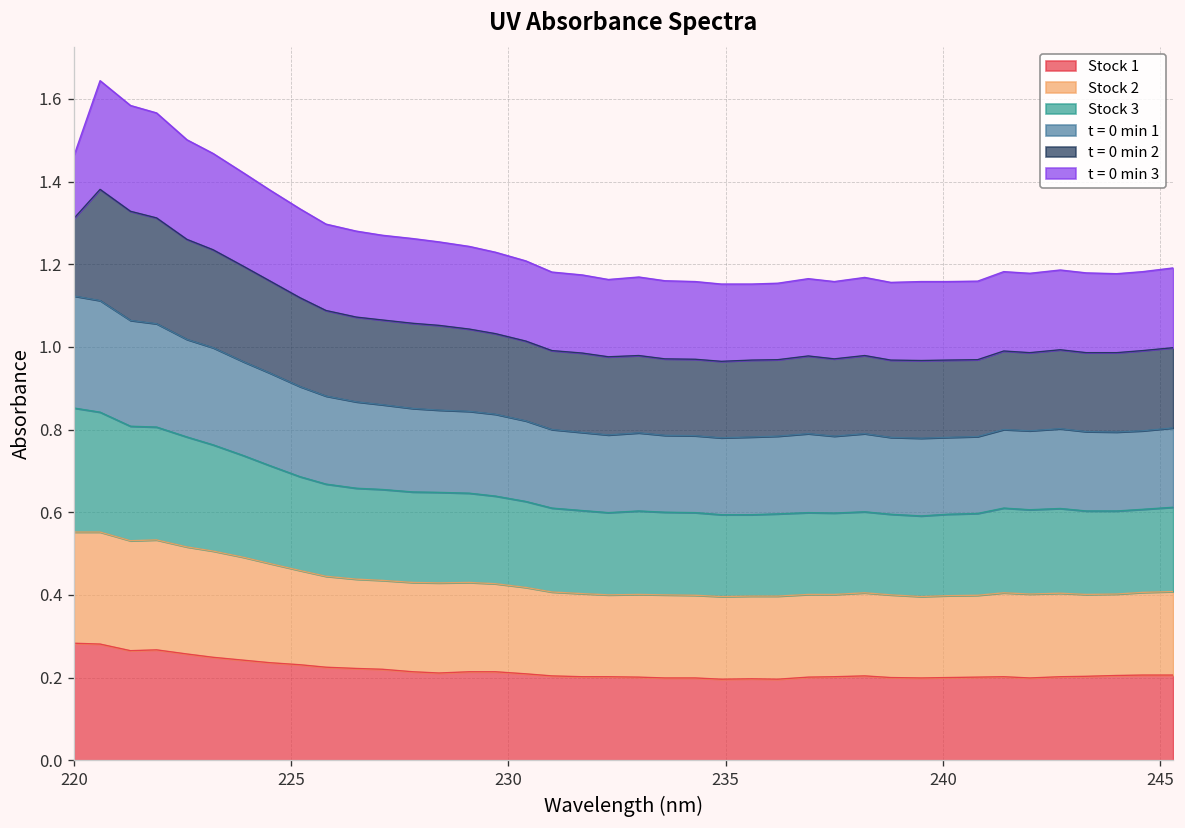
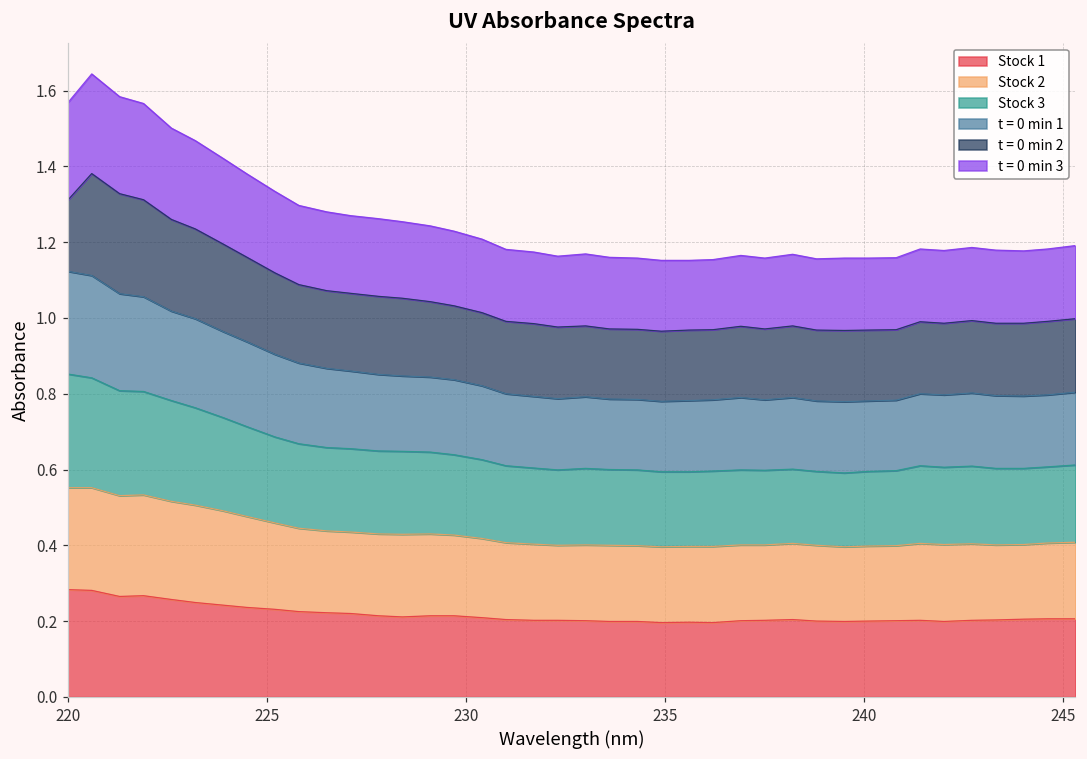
t = 0 min 3, 220: 0.15 -> 0.26
